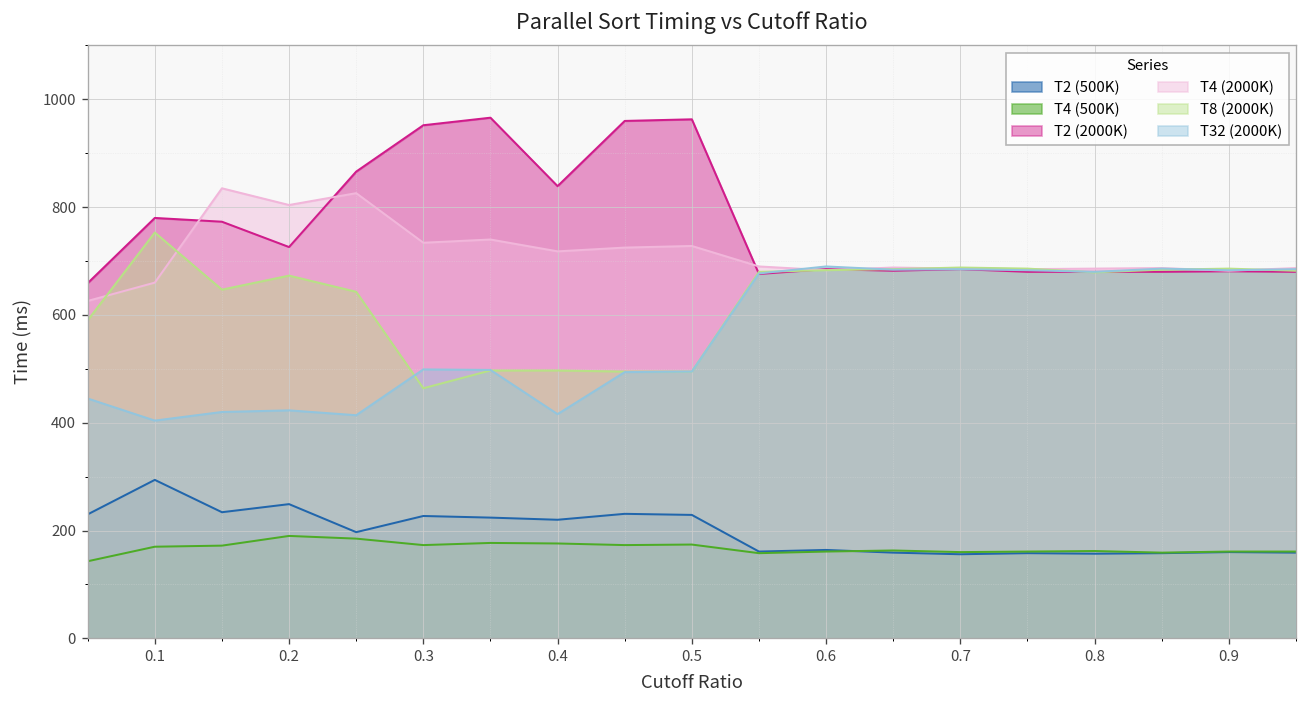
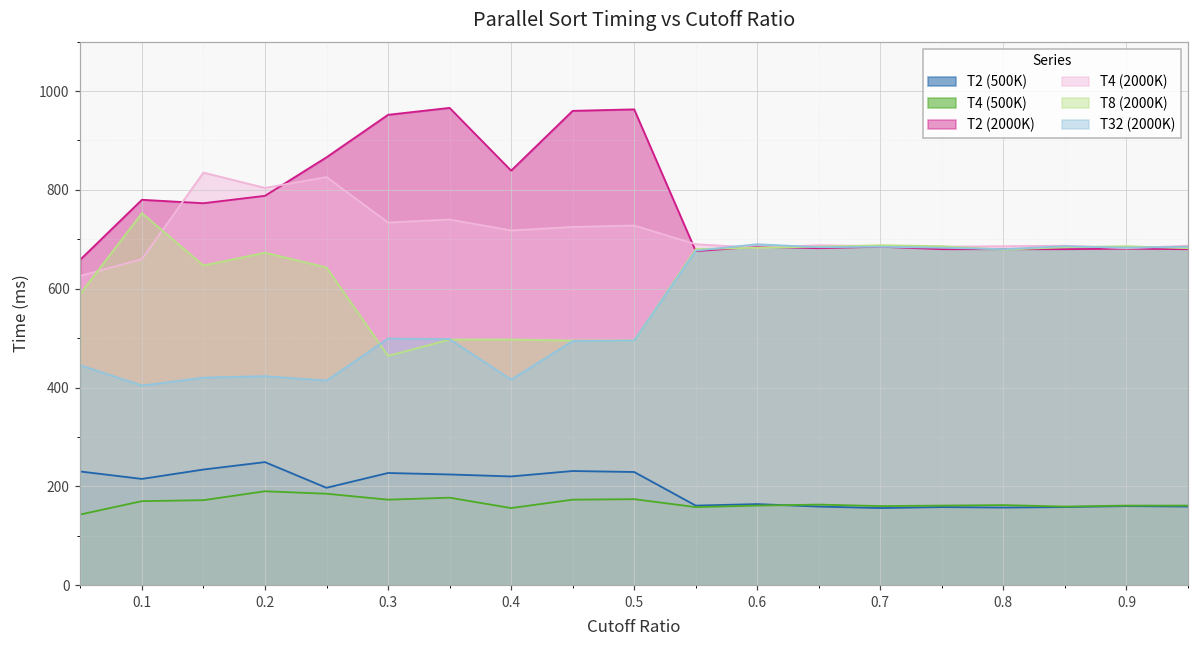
T2 (500K), 0.1: 290 -> 220
T2 (2000K), 0.2: 730 -> 790
T4 (500K), 0.4: 180 -> 160
